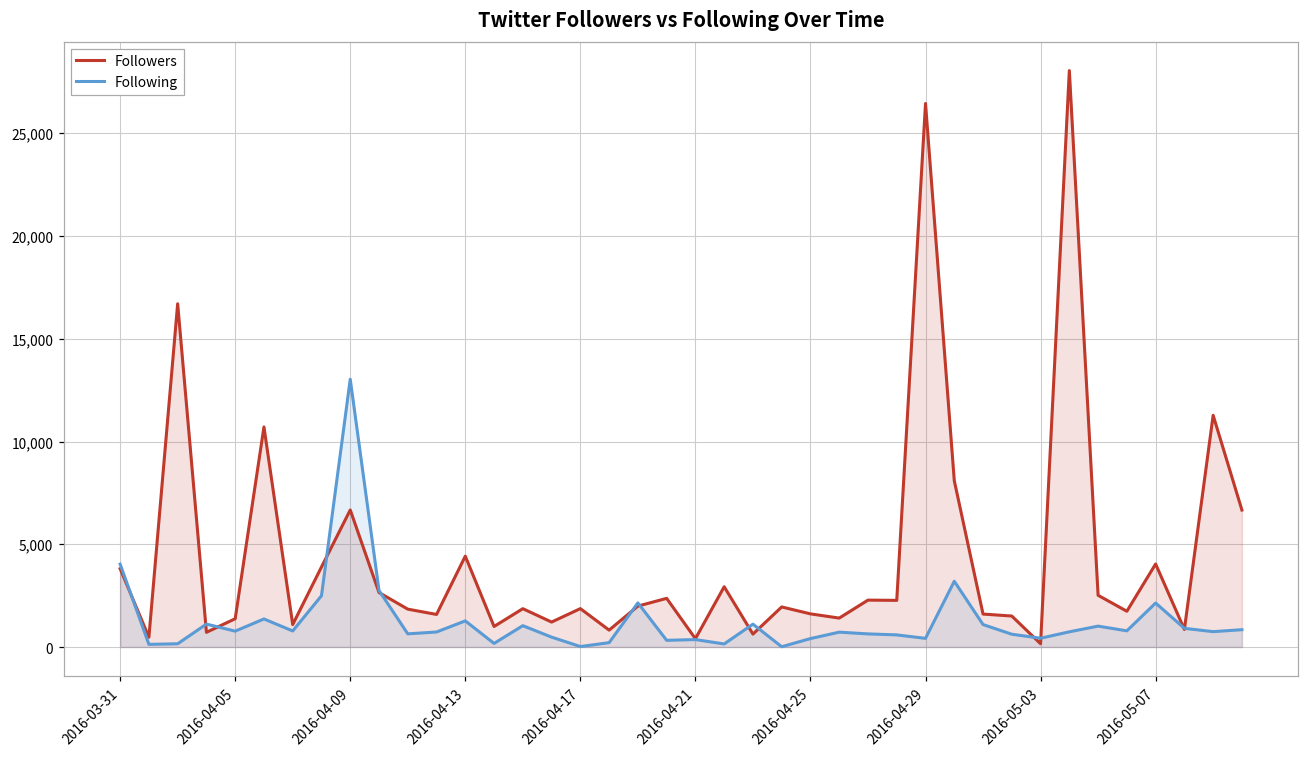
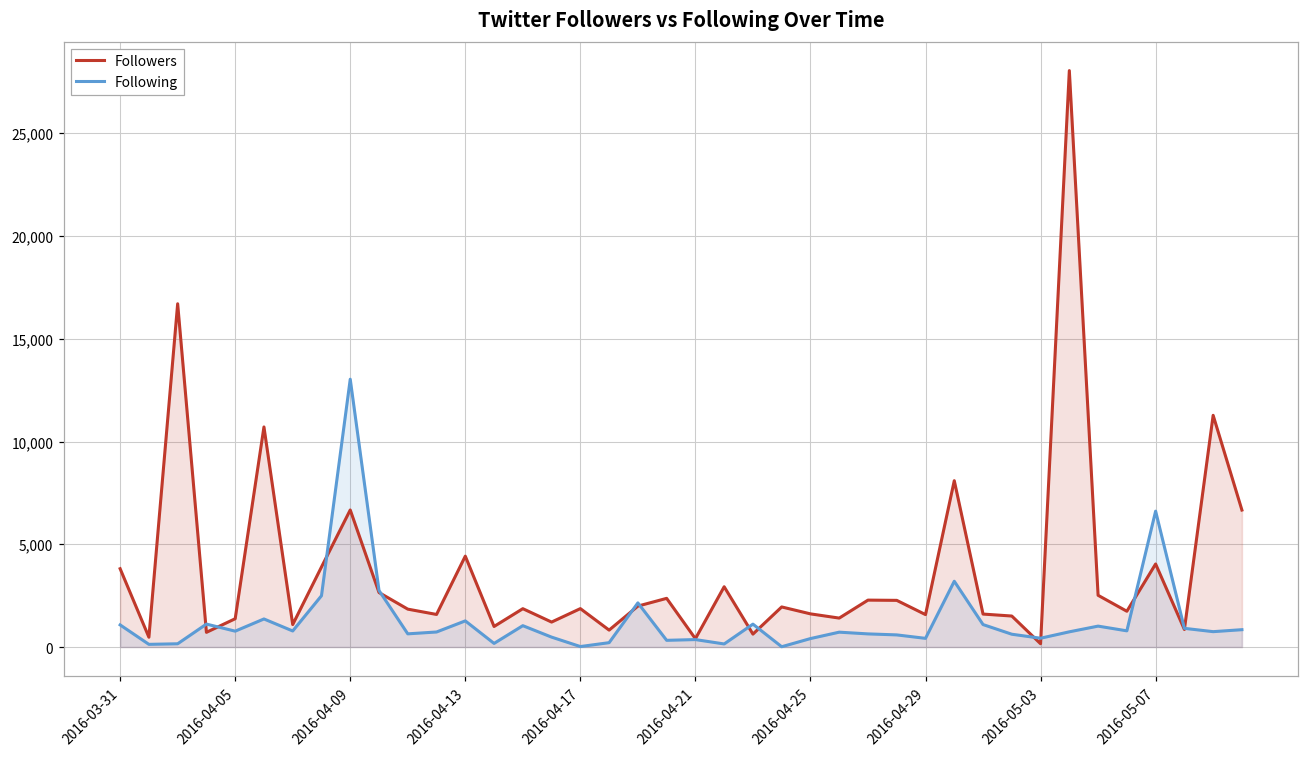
Following, 2016-03-31: 4,000 -> 1,100
Followers, 2016-04-29: 26,400 -> 1,600
Following, 2016-05-07: 2,100 -> 6,600
